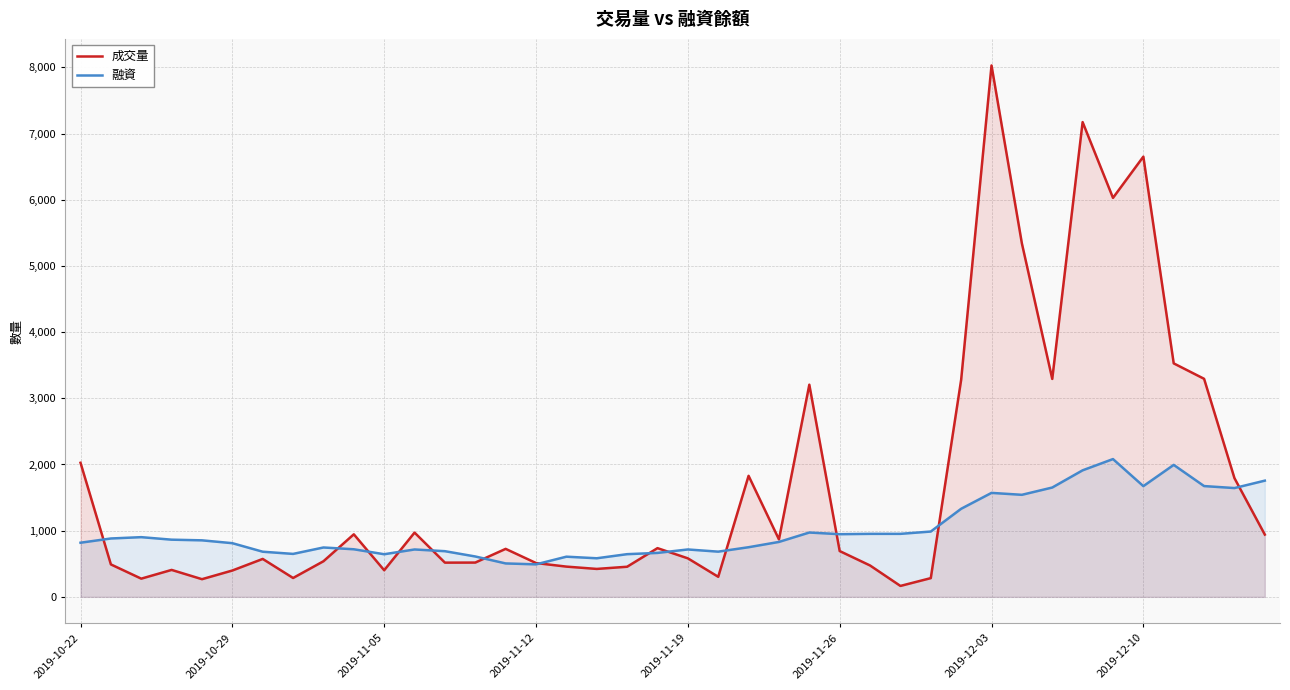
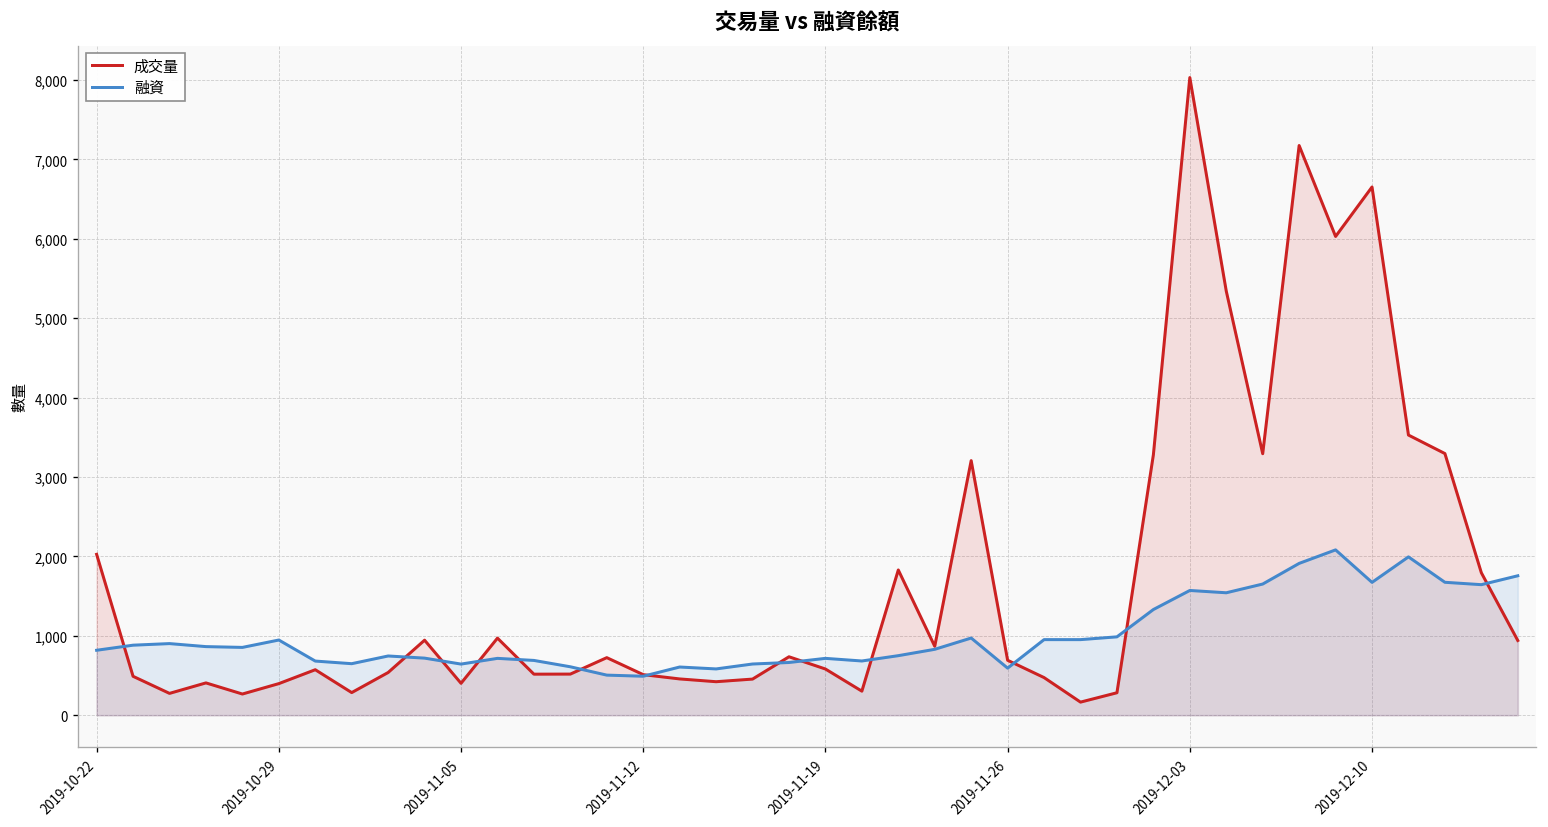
融資, 2019-10-29: 800 -> 900
融資, 2019-11-26: 900 -> 600
